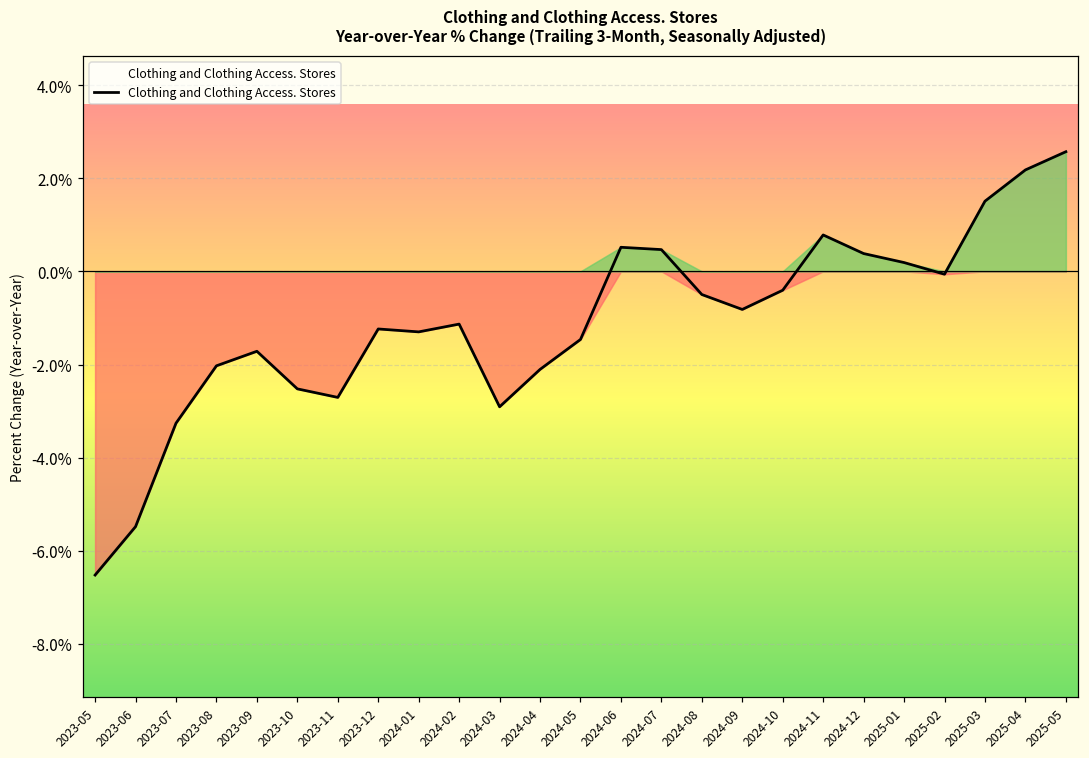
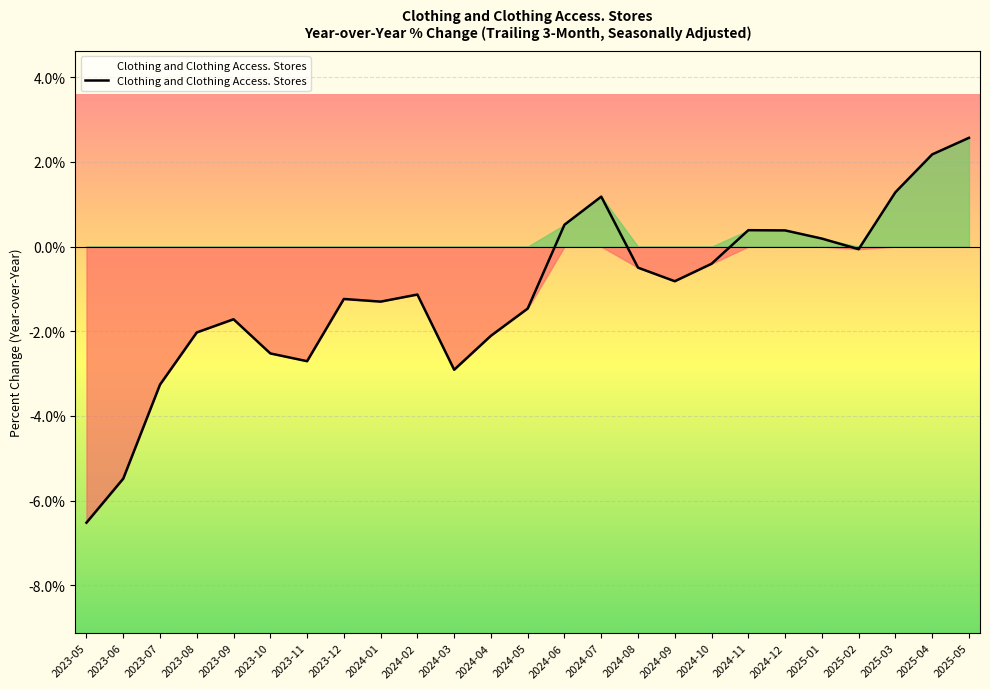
Clothing and Clothing Access. Stores, 2024-07: 0.5% -> 1.2%
Clothing and Clothing Access. Stores, 2024-11: 0.8% -> 0.4%
Clothing and Clothing Access. Stores, 2025-03: 1.5% -> 1.3%
